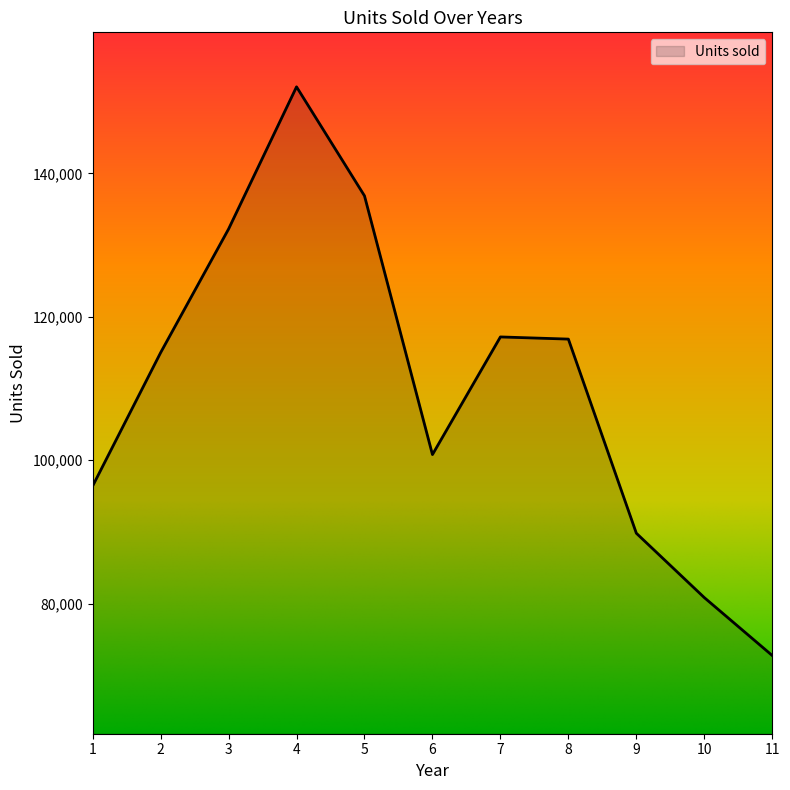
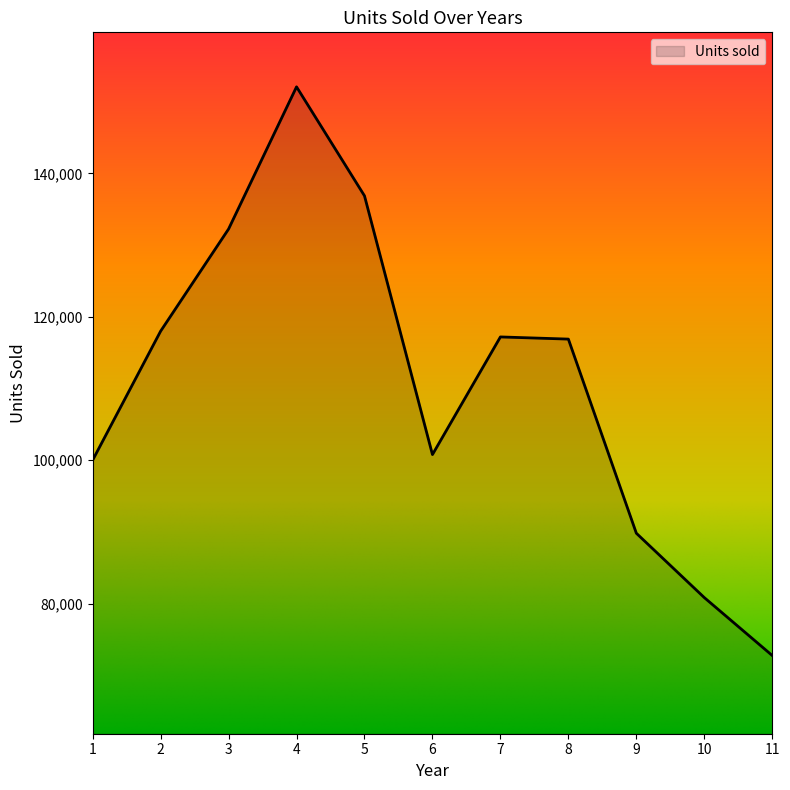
1: 96,000 -> 100,000
2: 115,000 -> 118,000
